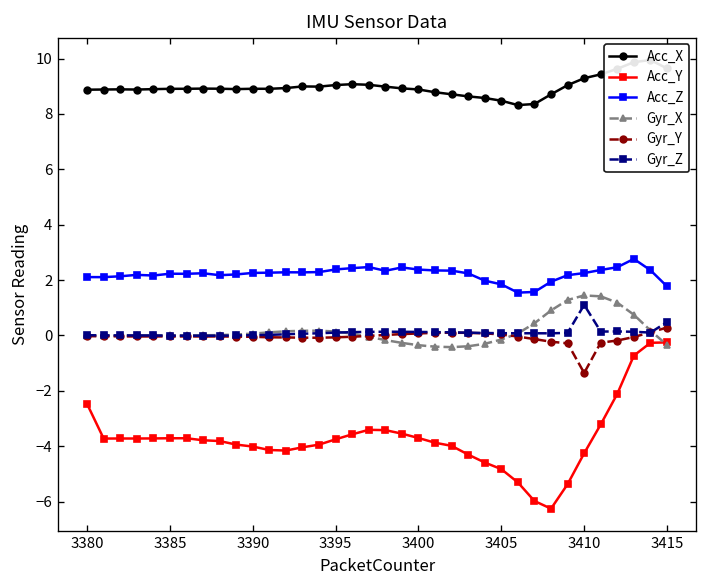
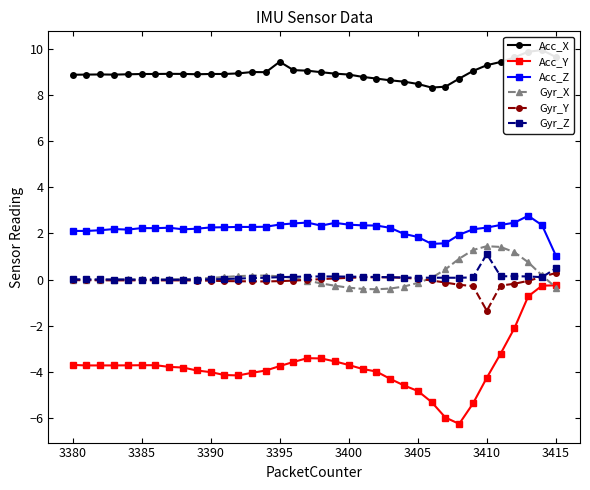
Acc_Y, 3380: -2.5 -> -3.7
Acc_X, 3395: 9.0 -> 9.4
Acc_Z, 3415: 1.8 -> 1.0
